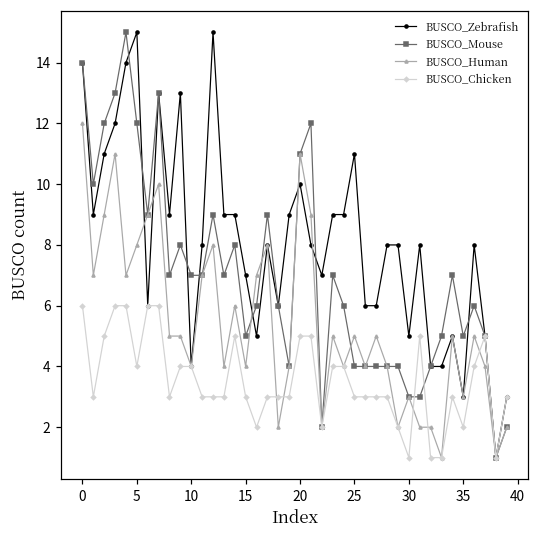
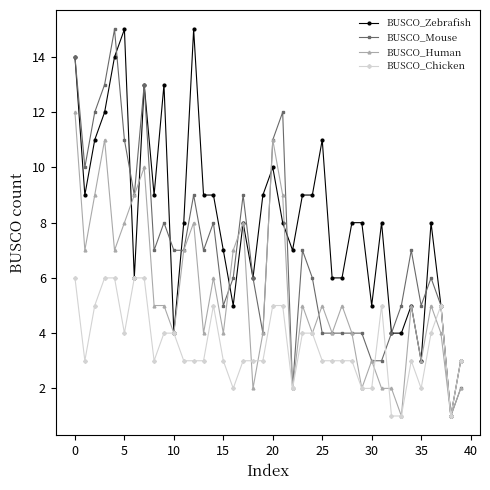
BUSCO_Mouse, 5: 12 -> 11
BUSCO_Chicken, 30: 1 -> 2
